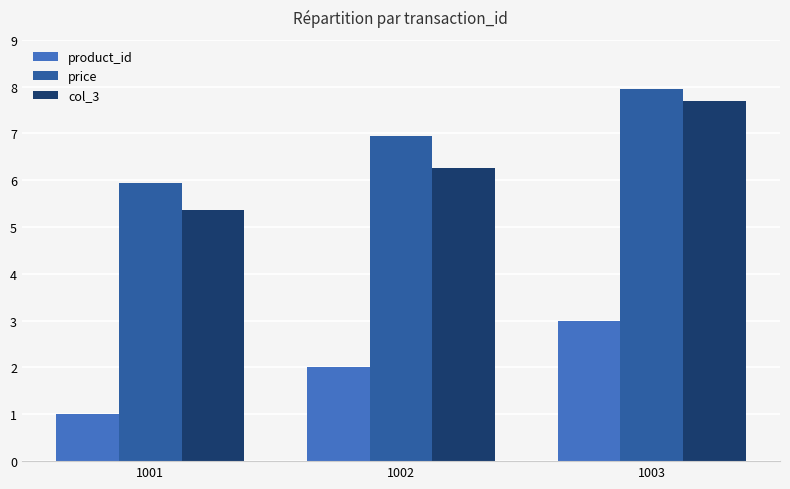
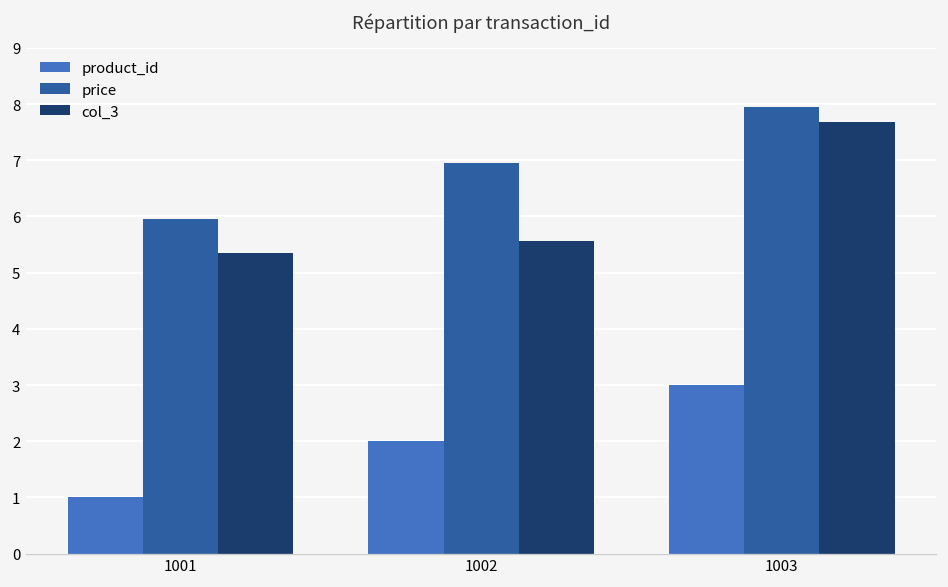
col_3, 1002: 6.3 -> 5.6
